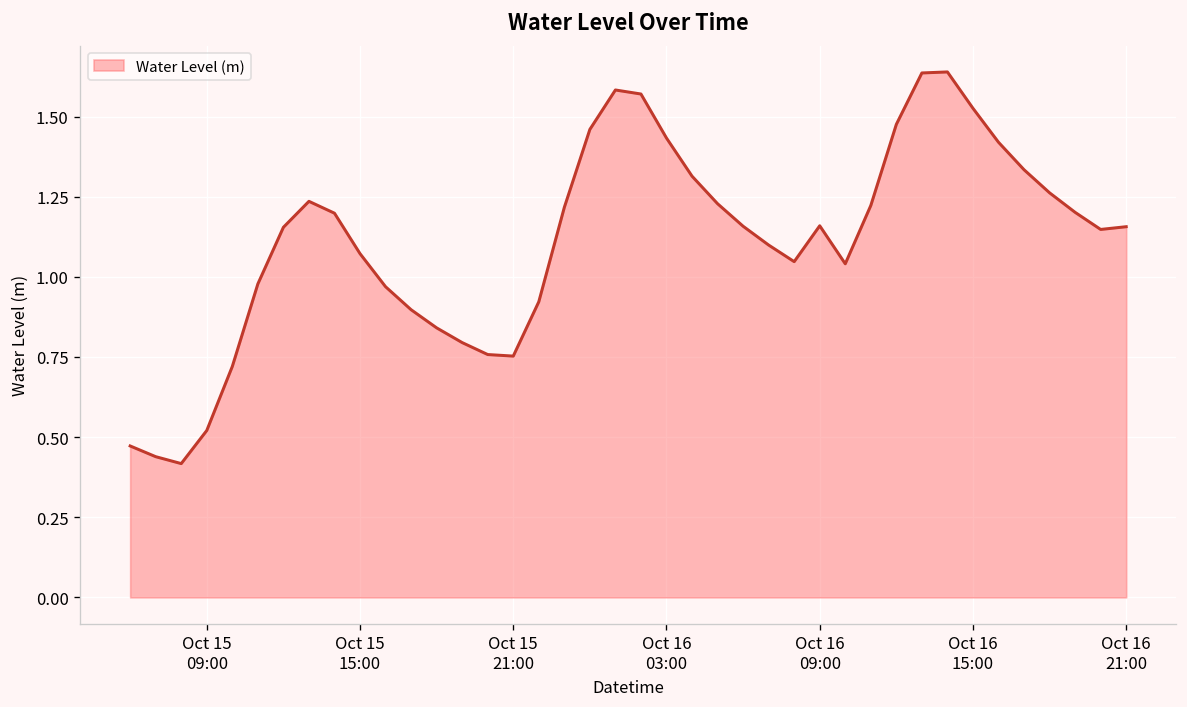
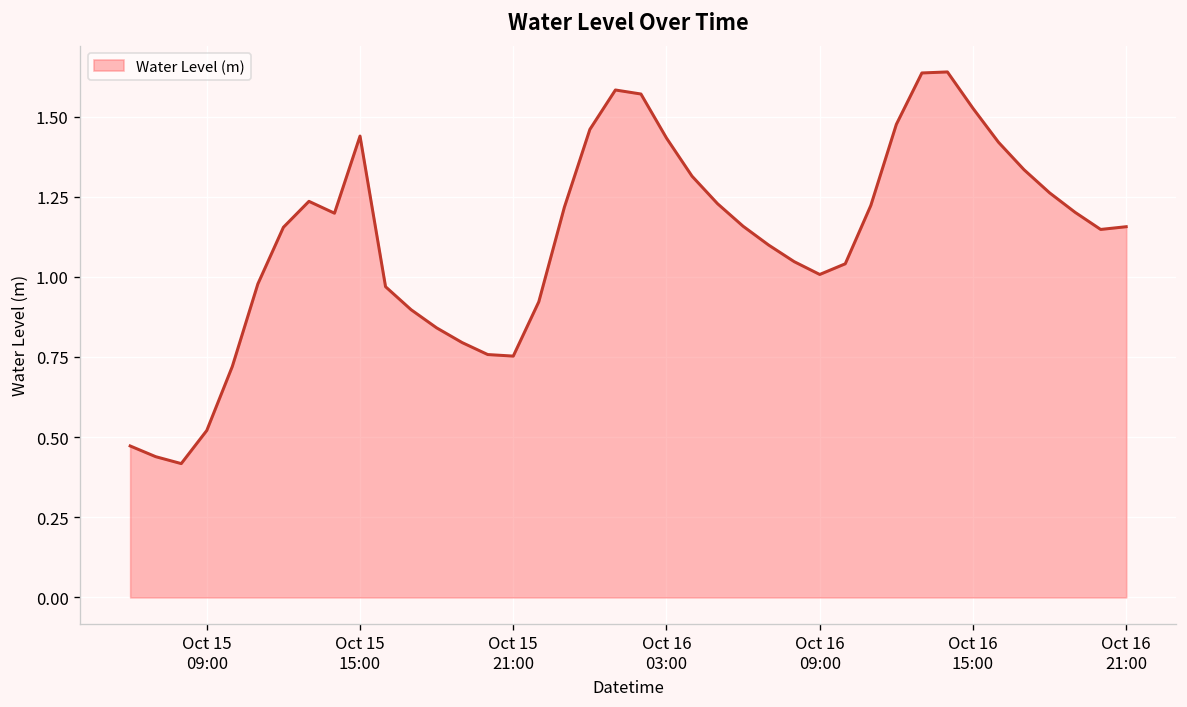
Oct 15 15:00: 1.07 -> 1.44
Oct 16 09:00: 1.16 -> 1.01
